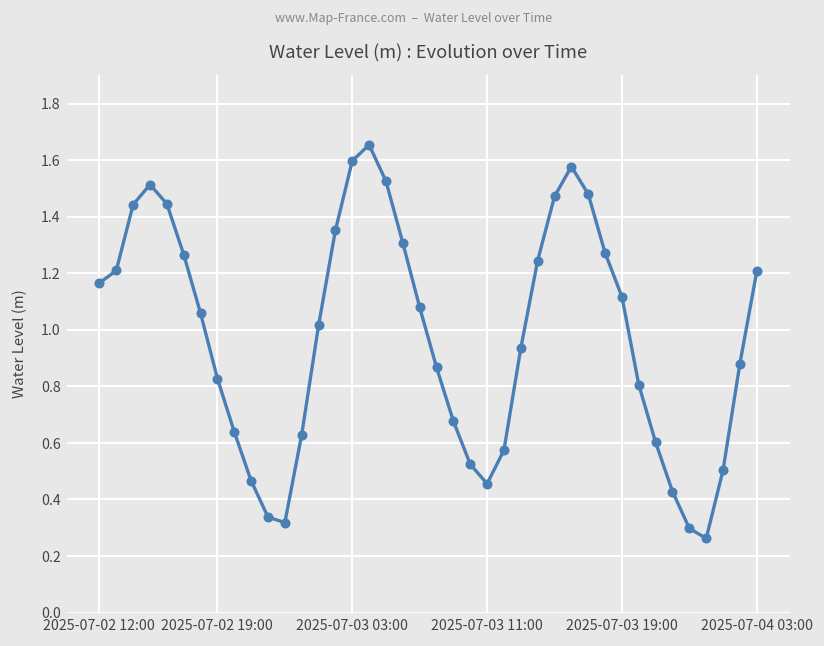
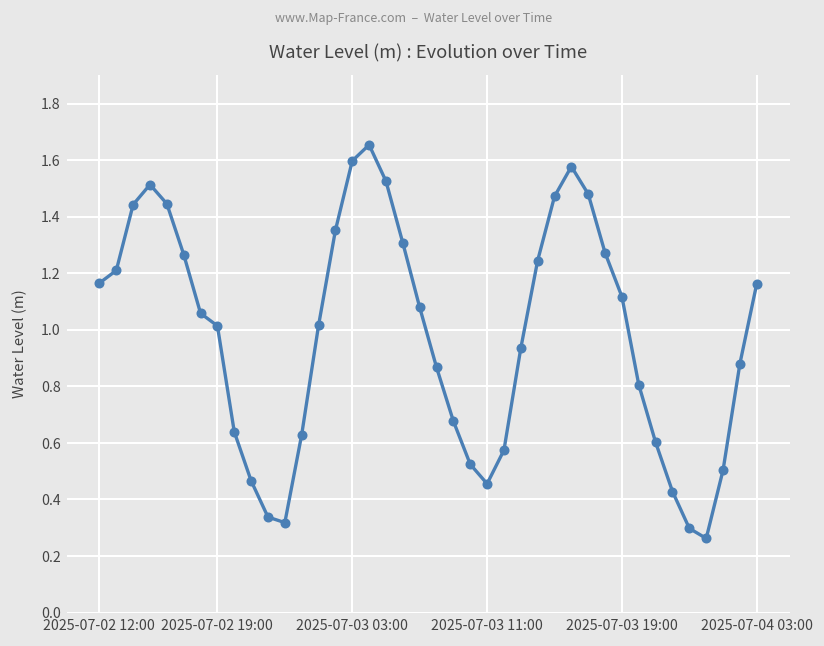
2025-07-02 19:00: 0.83 -> 1.01
2025-07-04 03:00: 1.21 -> 1.16
